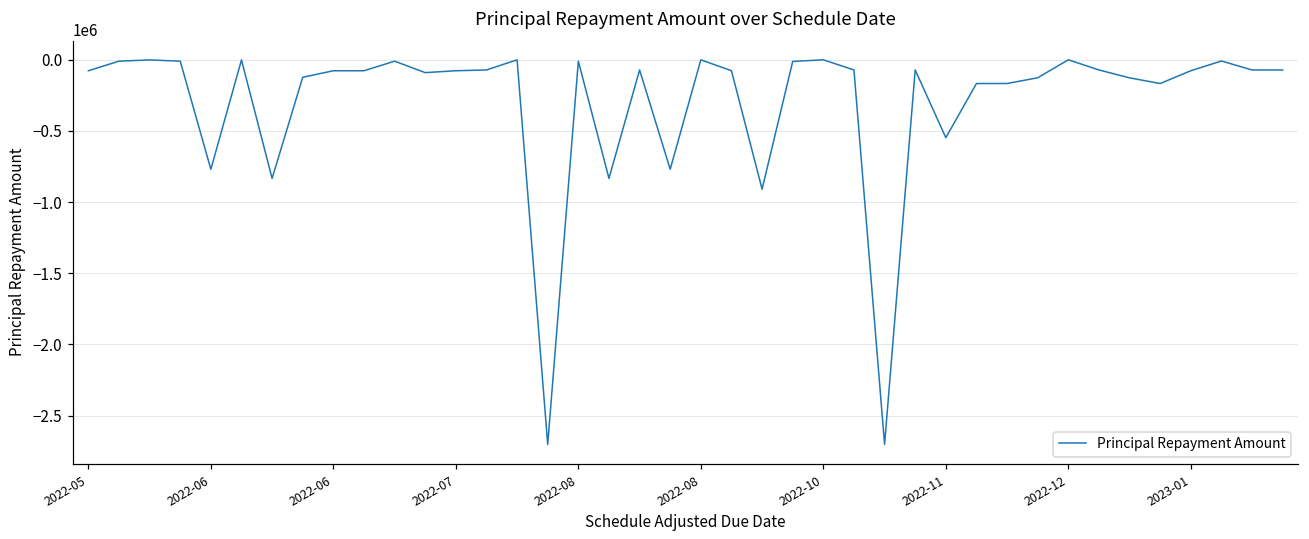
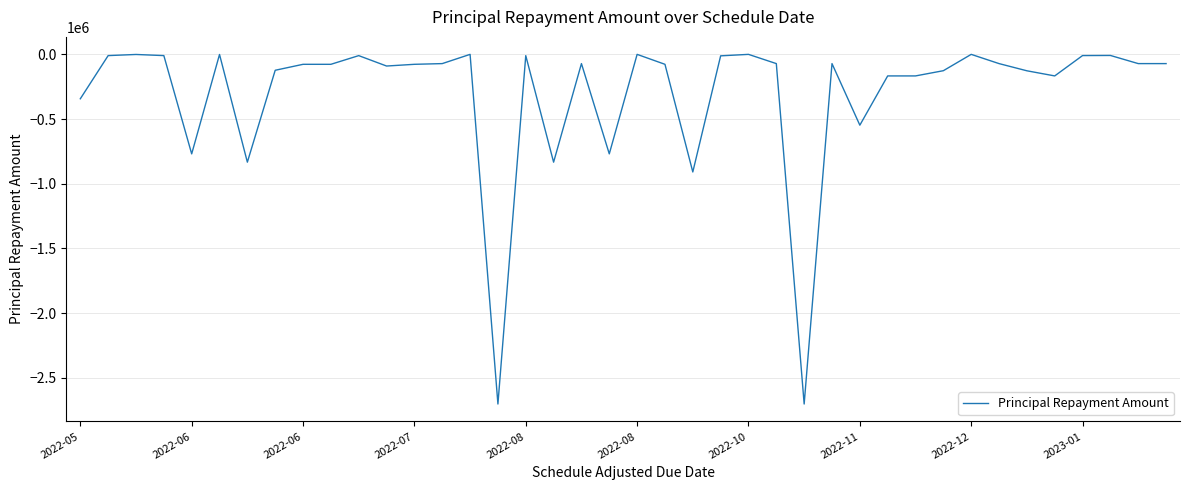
2022-05: -80000 -> -340000
2023-01: -80000 -> -10000
